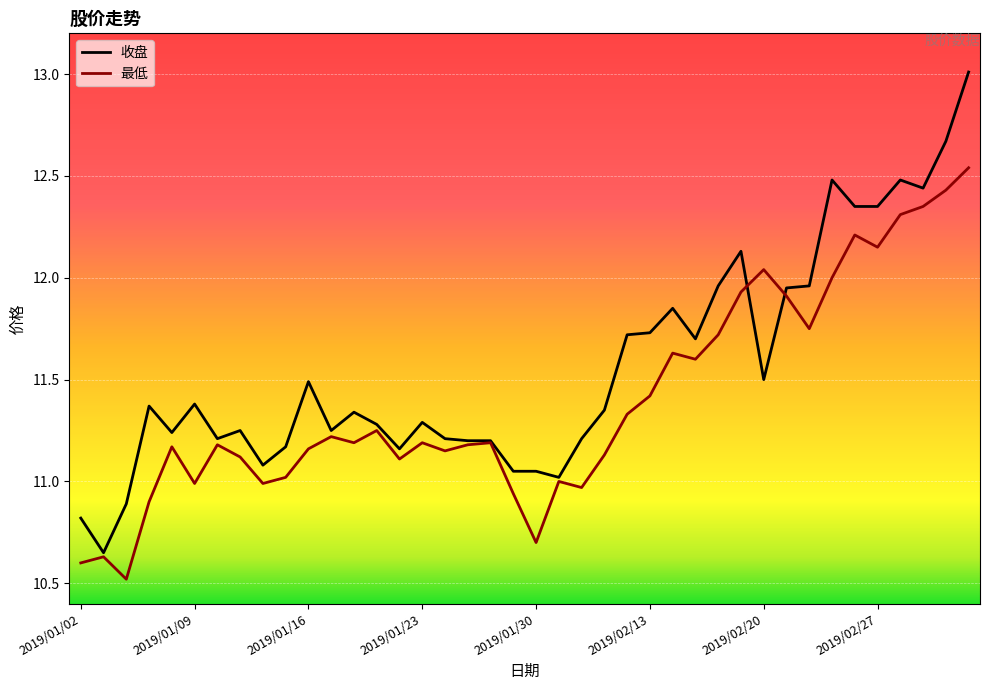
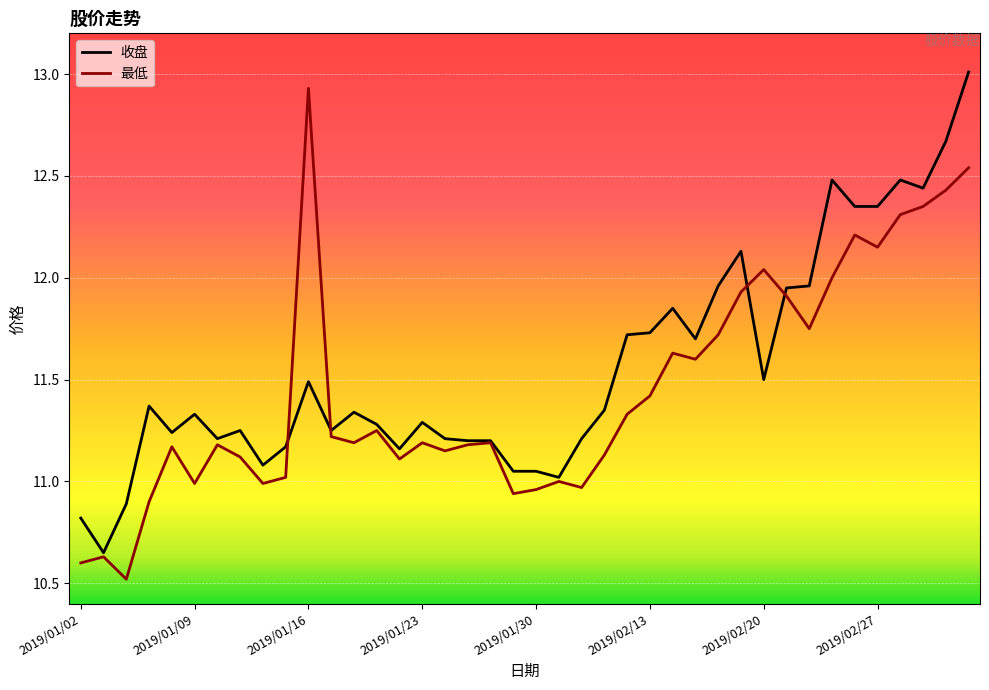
收盘, 2019/01/09: 11.38 -> 11.33
最低, 2019/01/16: 11.16 -> 12.93
最低, 2019/01/30: 10.70 -> 10.96
